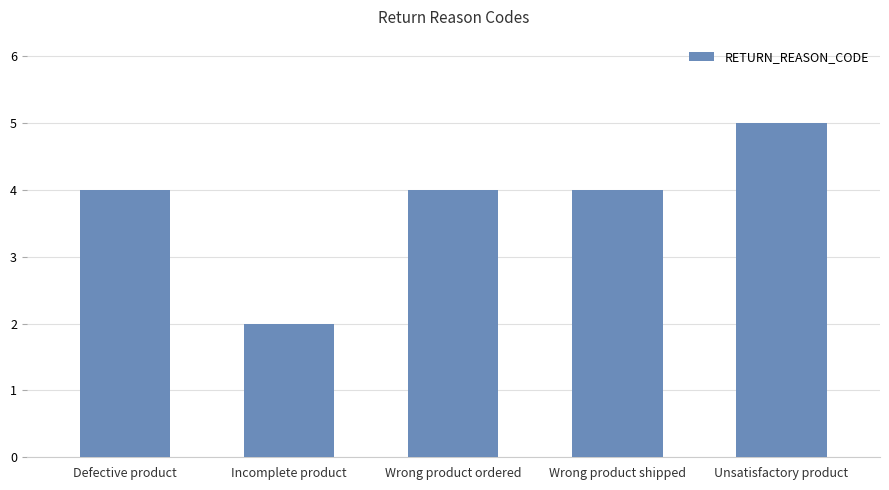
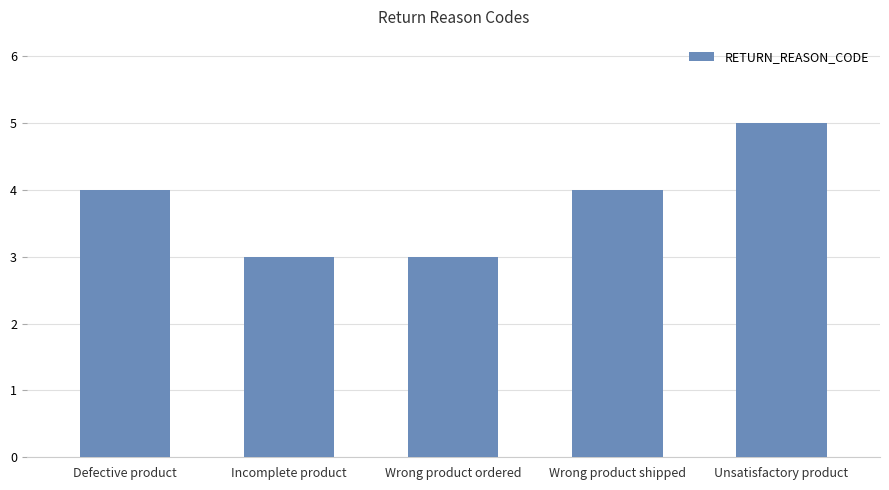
Incomplete product: 2 -> 3
Wrong product ordered: 4 -> 3
